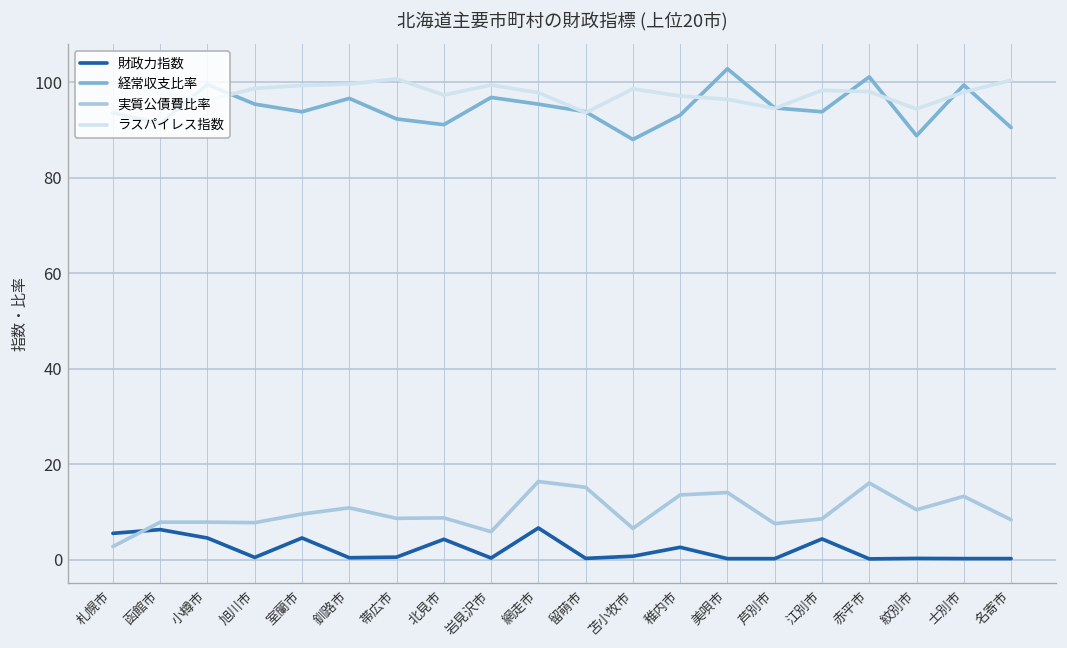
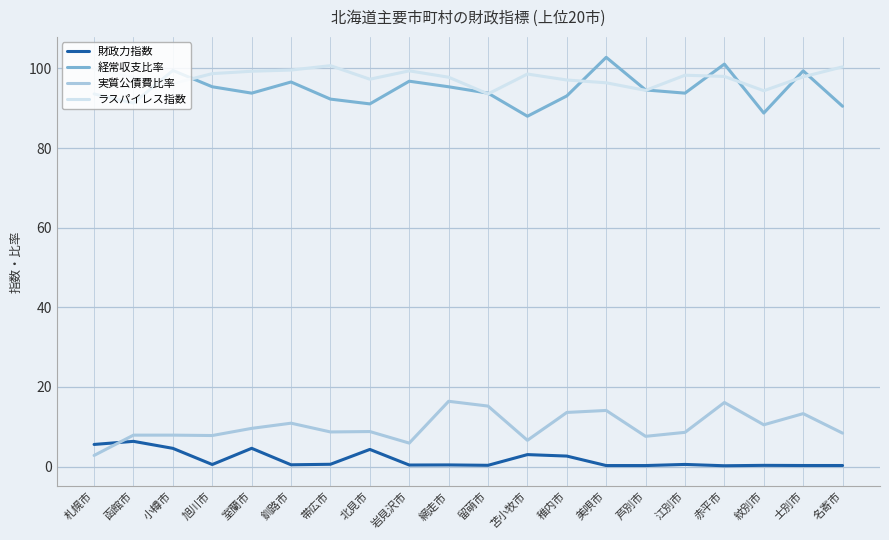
財政力指数, 網走市: 7 -> 0
財政力指数, 苫小牧市: 1 -> 3
財政力指数, 江別市: 4 -> 1
